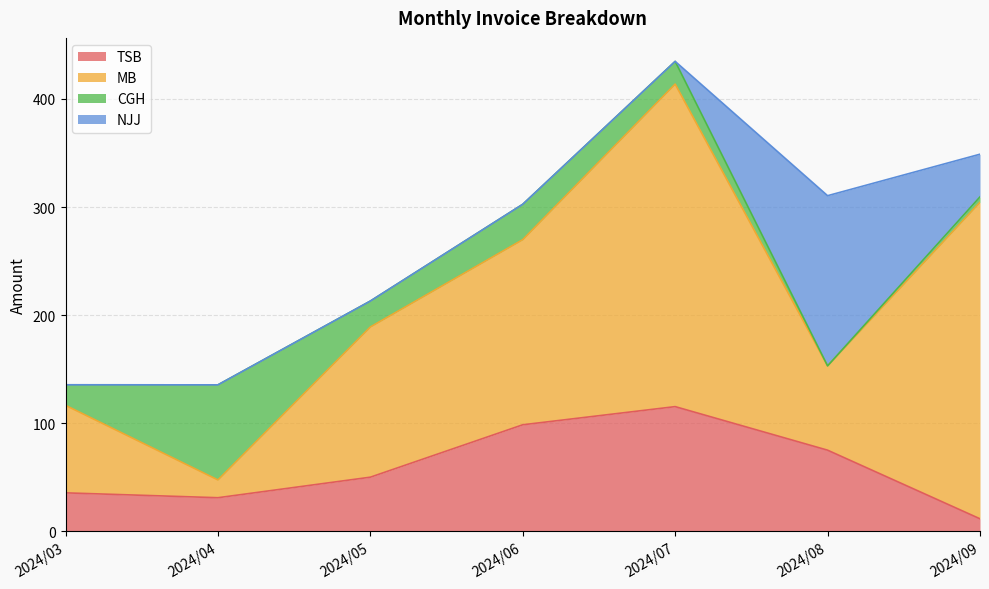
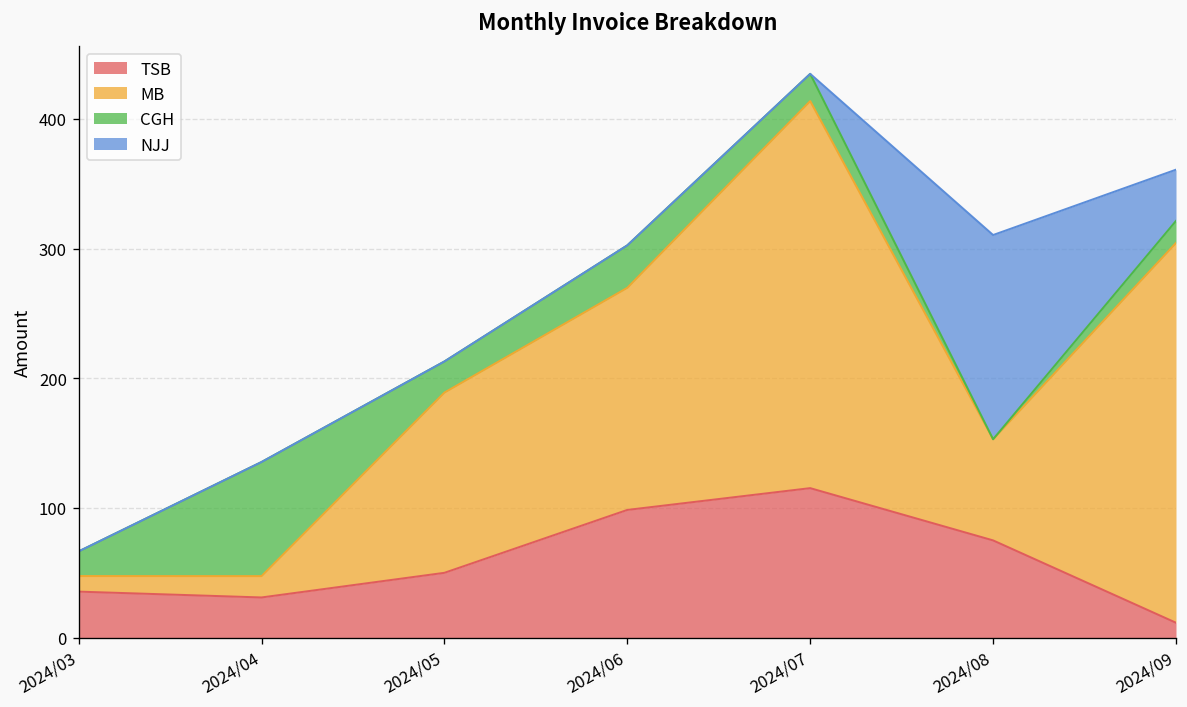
MB, 2024/03: 81 -> 12
CGH, 2024/09: 5 -> 17
